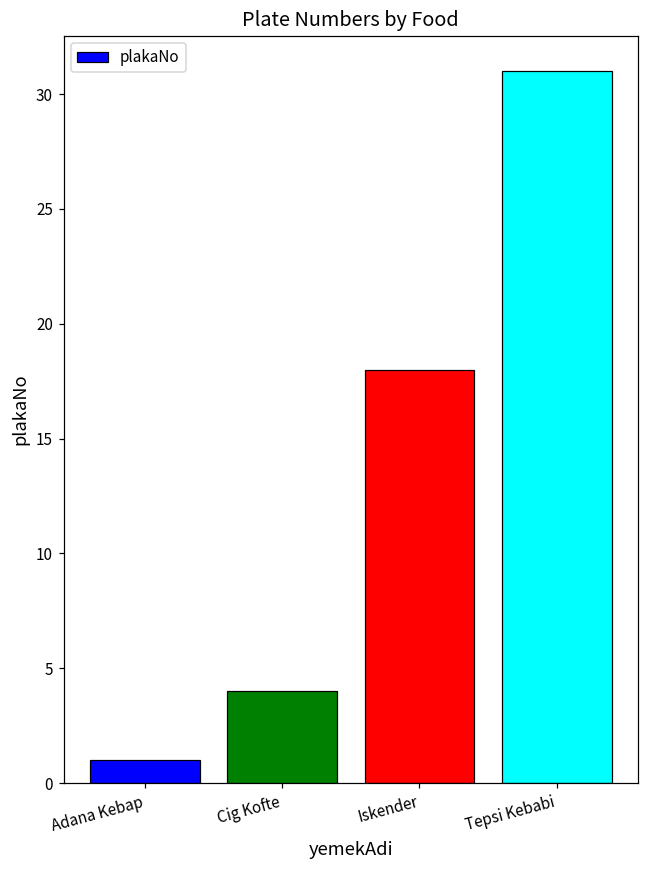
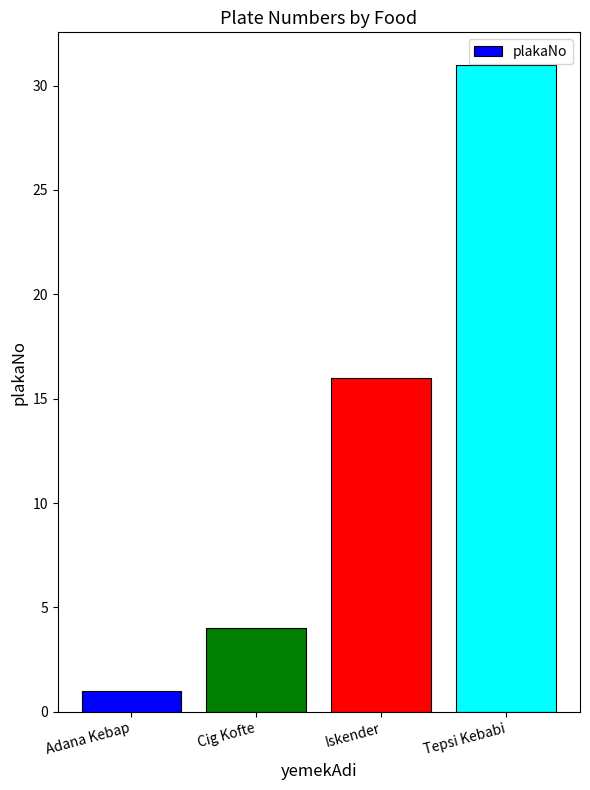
Iskender: 18 -> 16
